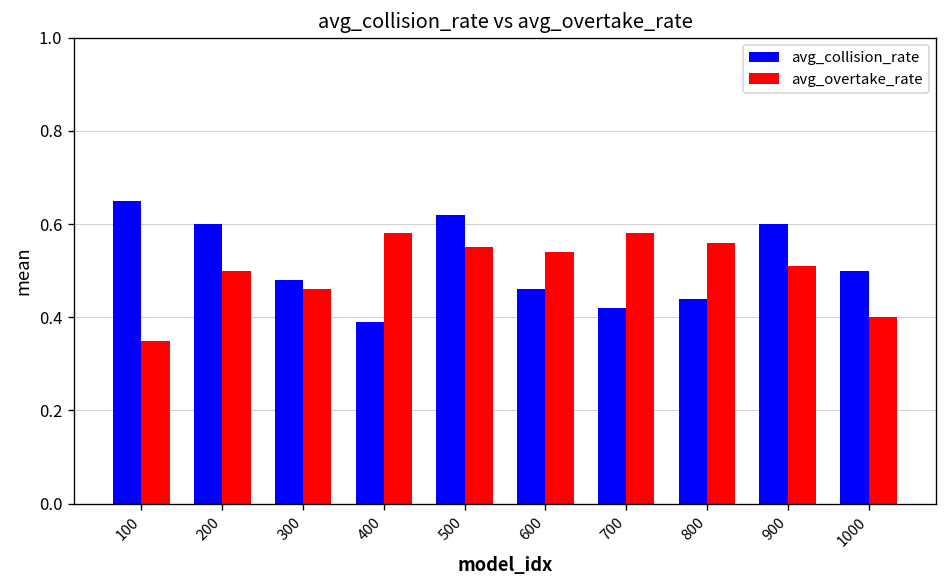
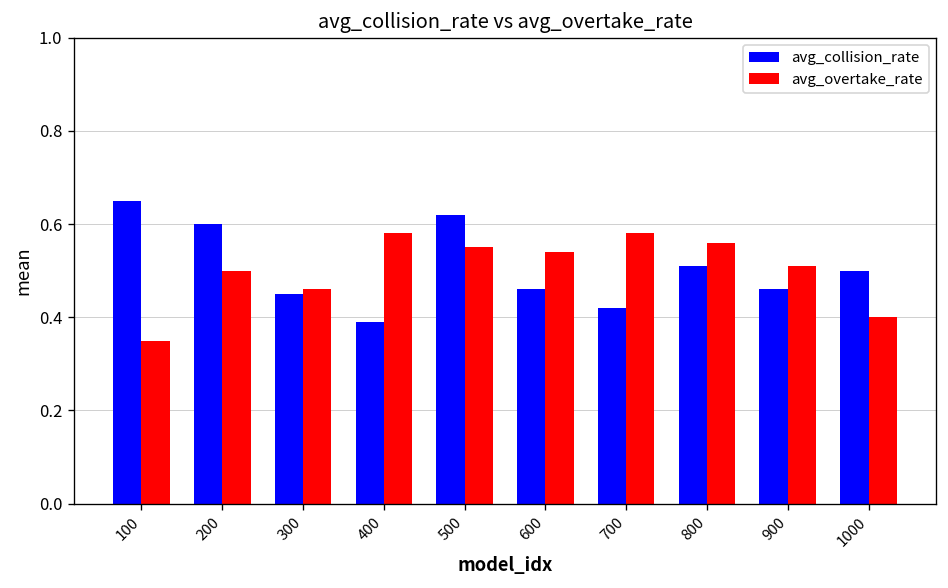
avg_collision_rate, 300: 0.48 -> 0.45
avg_collision_rate, 800: 0.44 -> 0.51
avg_collision_rate, 900: 0.60 -> 0.46
